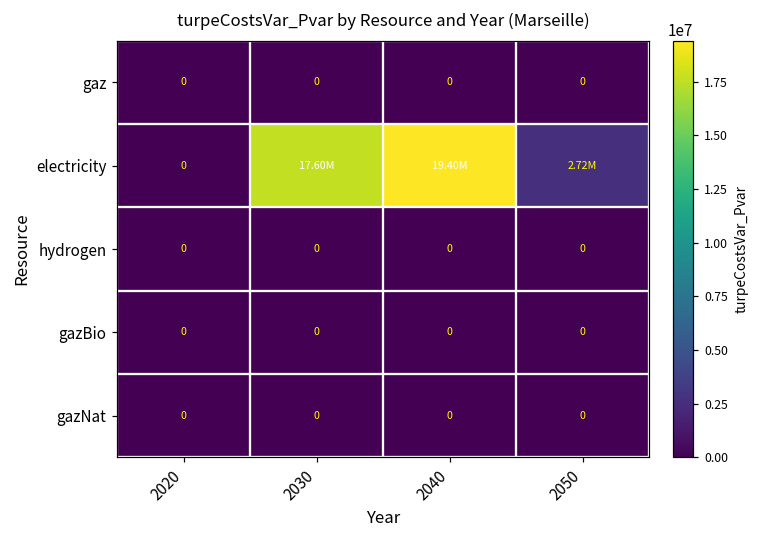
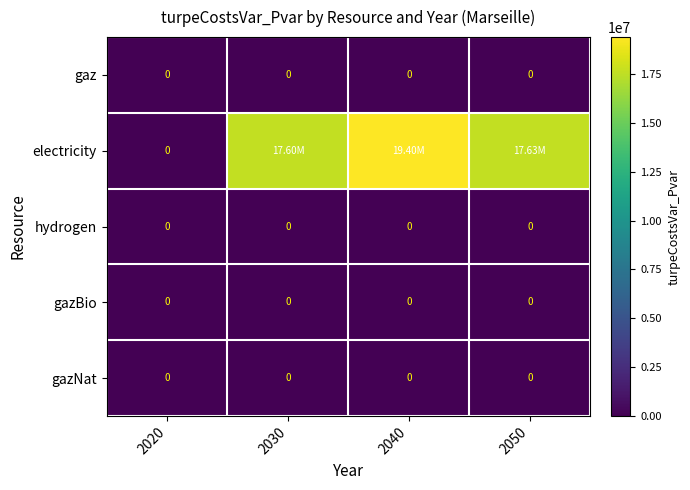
electricity, 2050: 2.72M -> 17.63M
